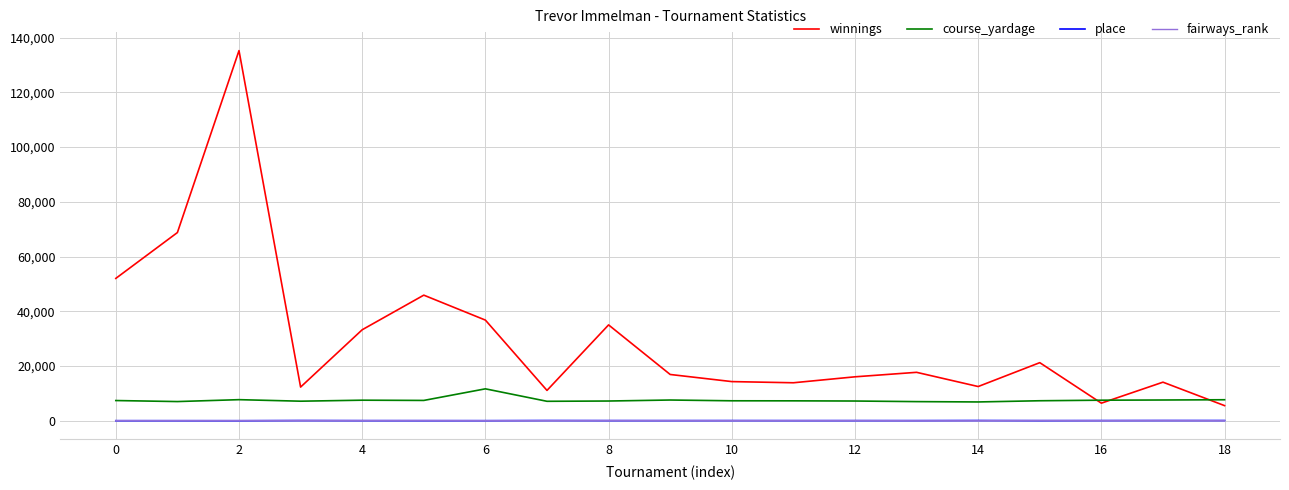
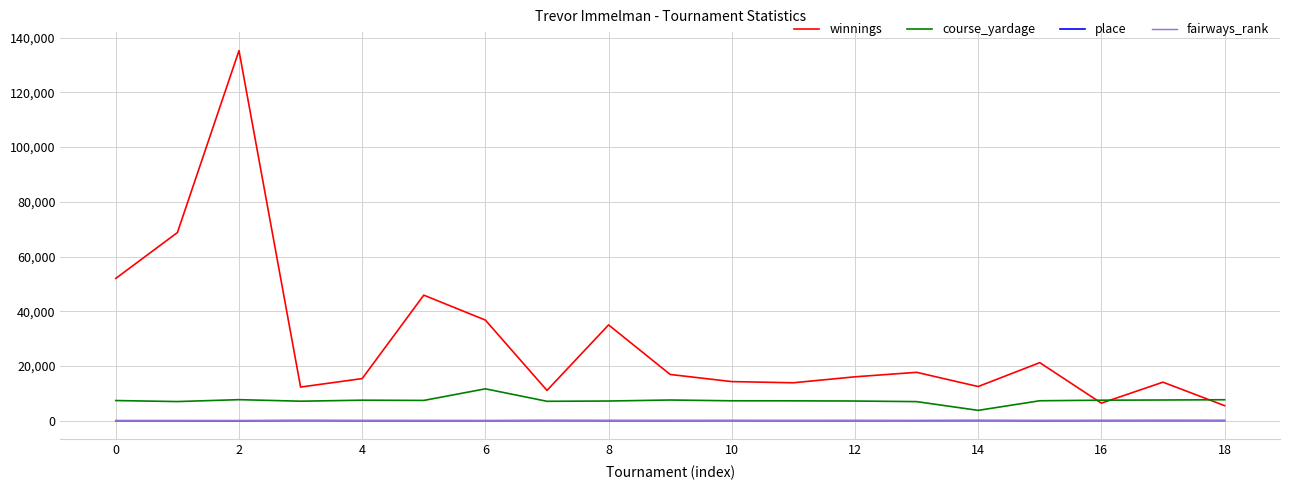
winnings, 4: 33,000 -> 15,000
course_yardage, 14: 7,000 -> 4,000
